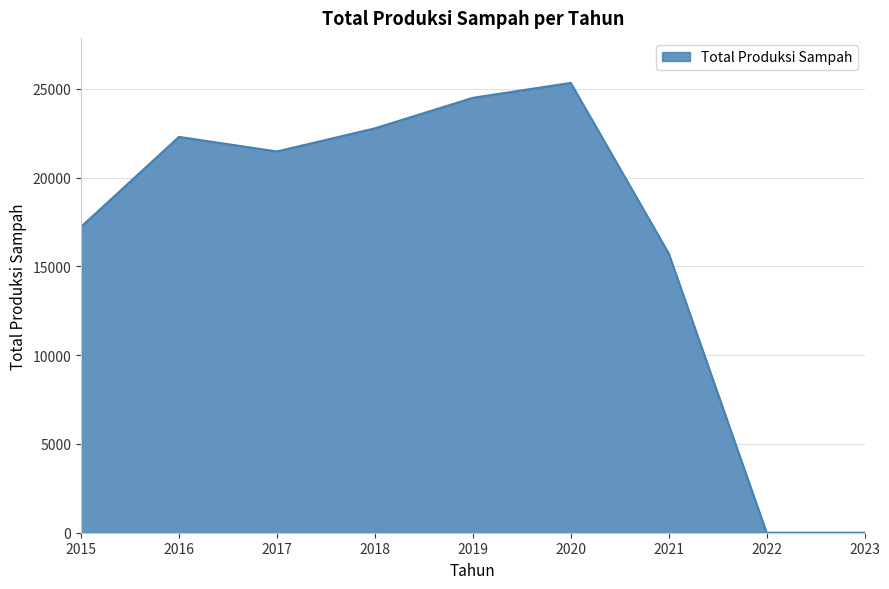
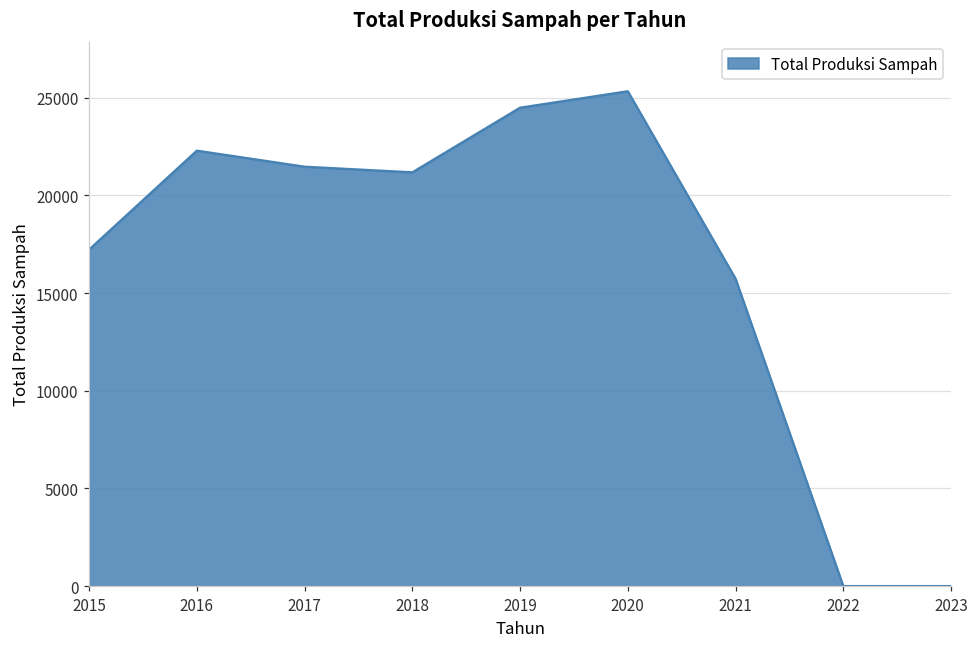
2018: 22800 -> 21200
